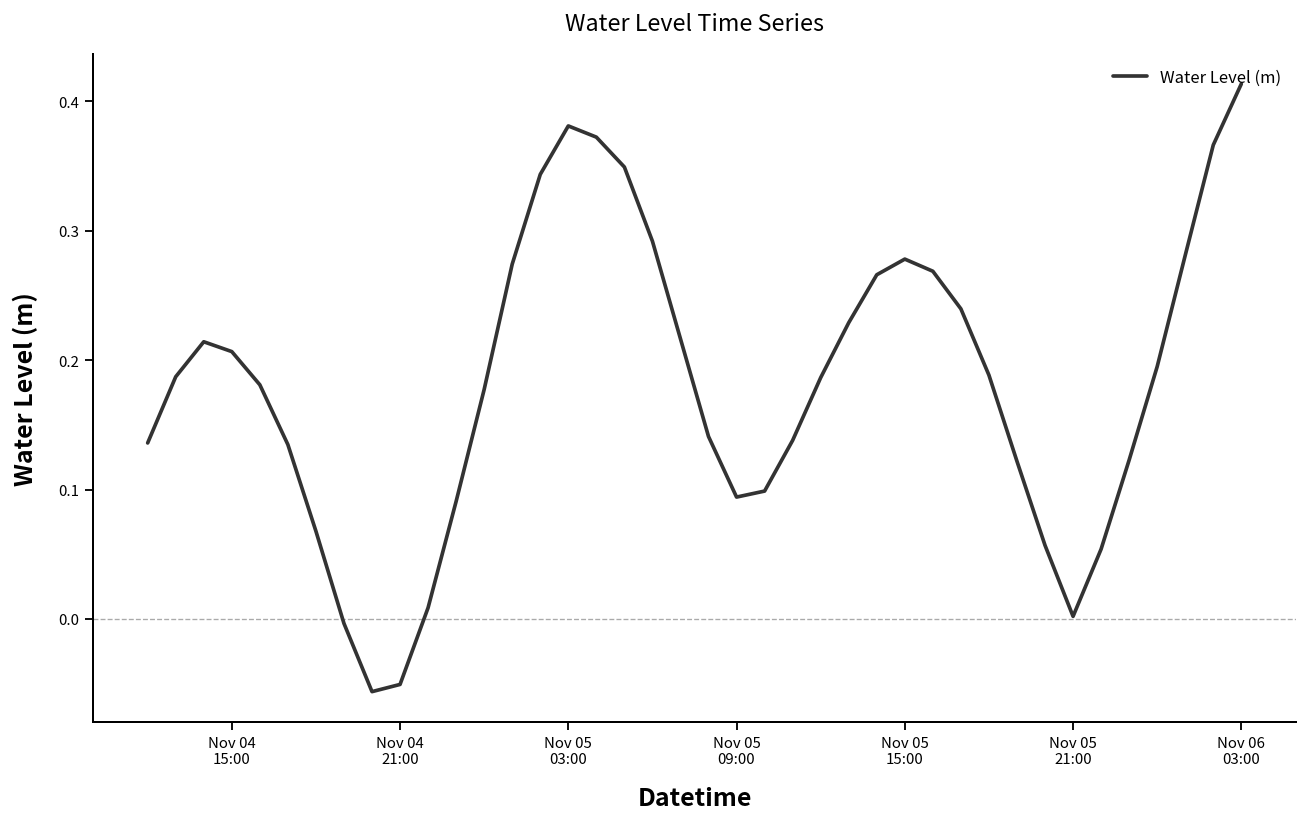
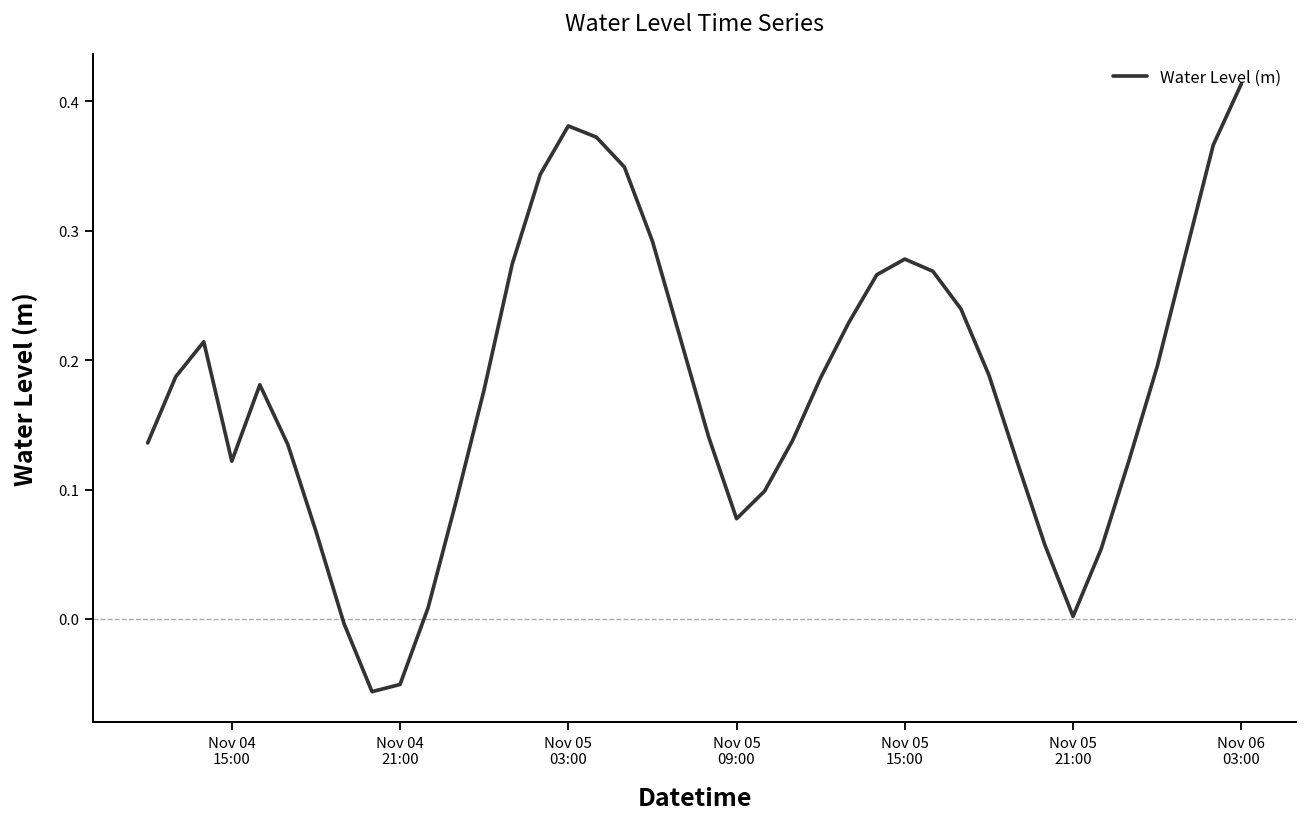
Nov 04 15:00: 0.207 -> 0.122
Nov 05 09:00: 0.094 -> 0.077
